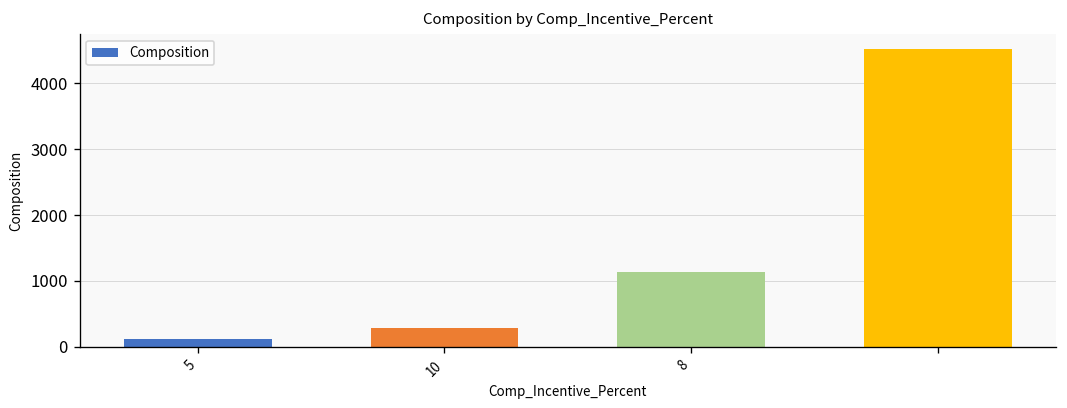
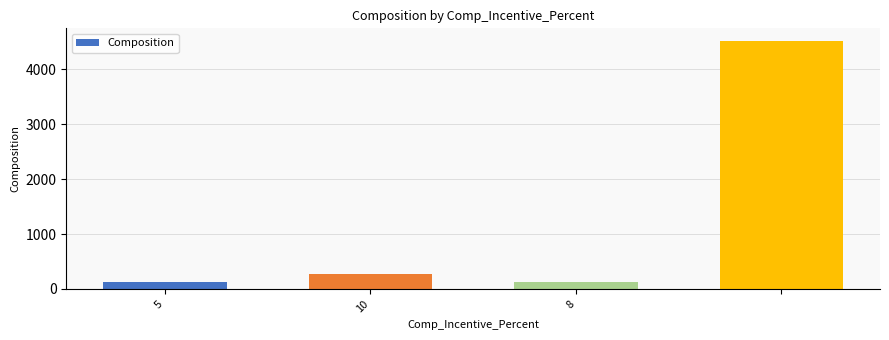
8: 1100 -> 100
